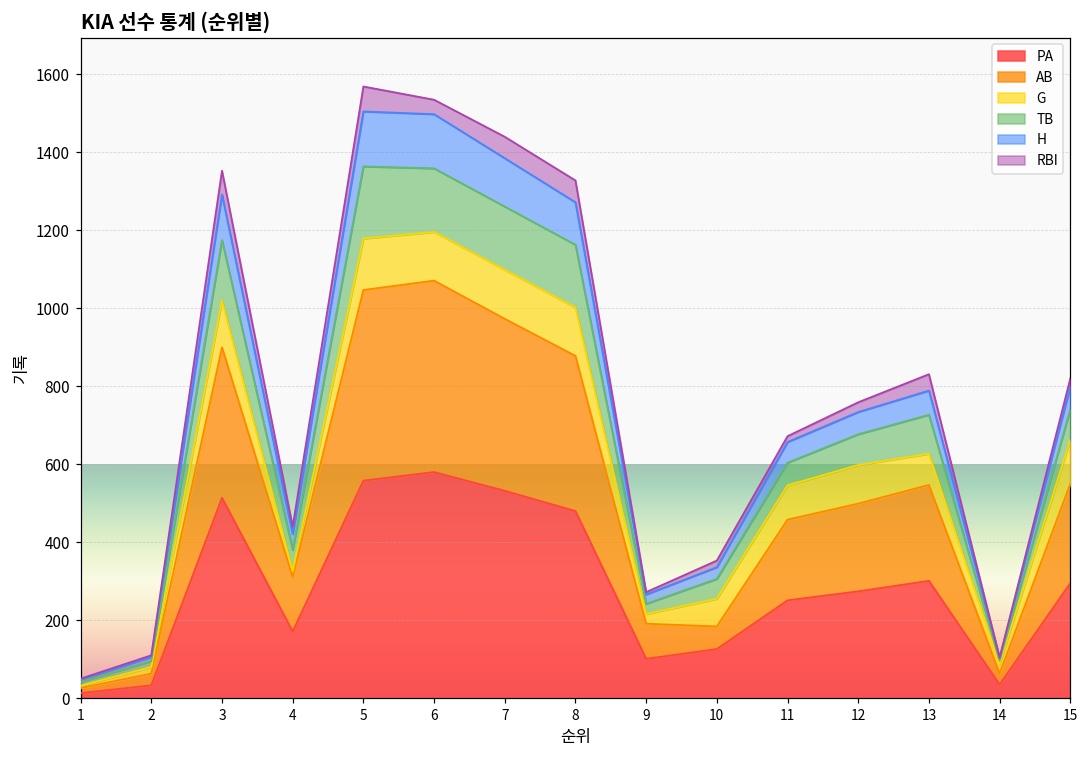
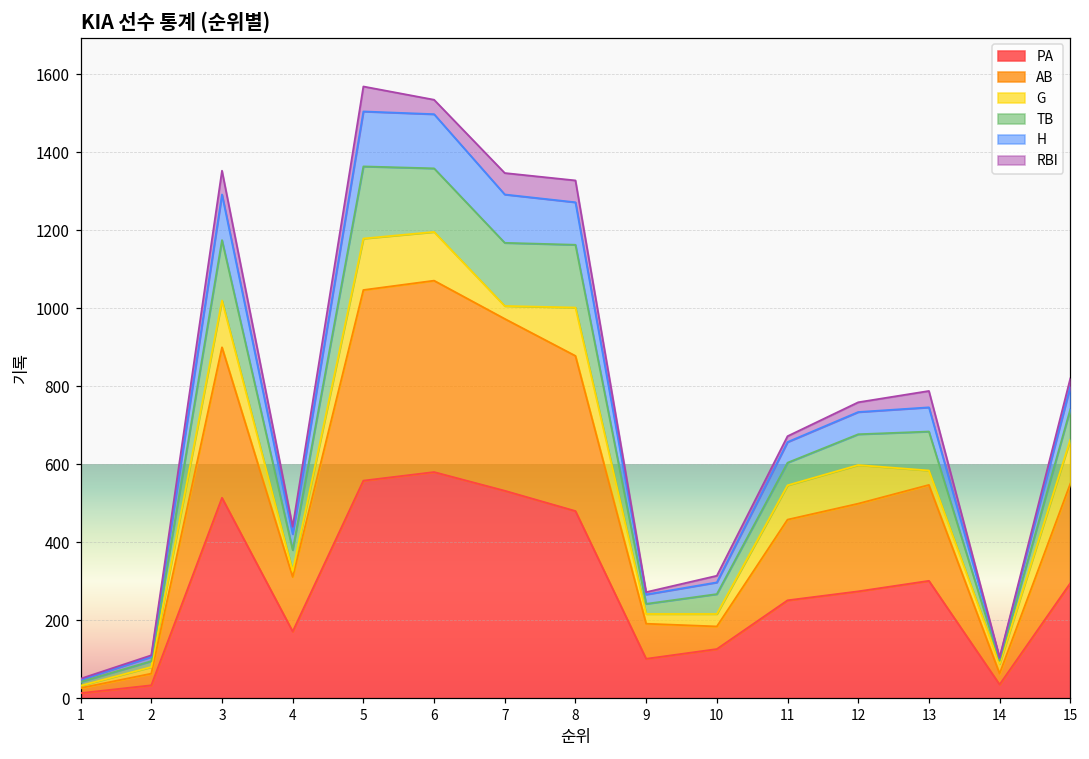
G, 7: 130 -> 30
G, 10: 70 -> 30
G, 13: 80 -> 40
